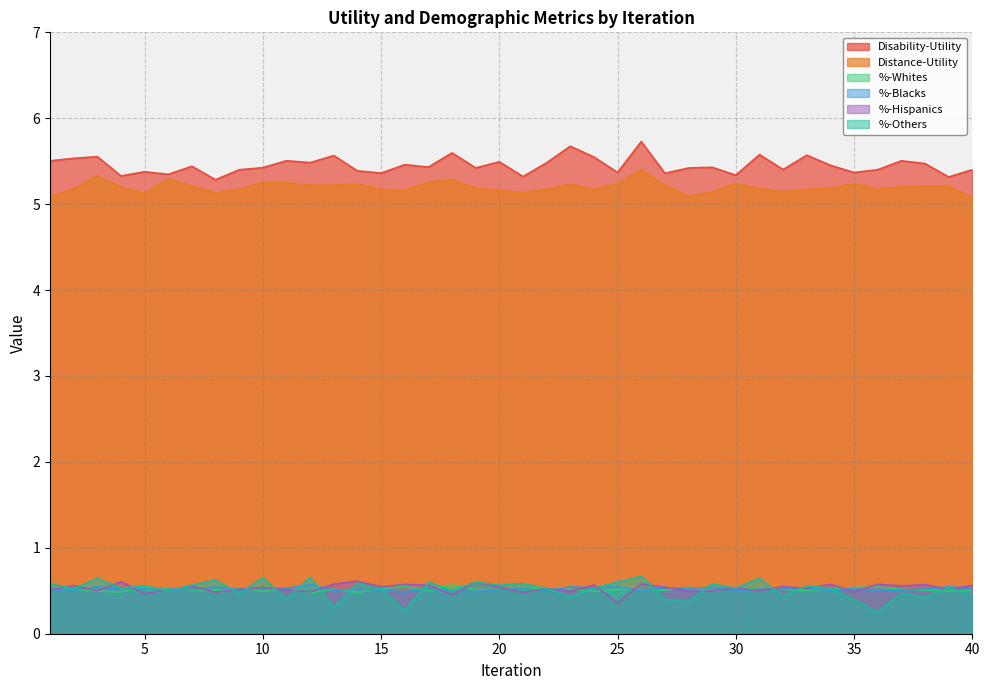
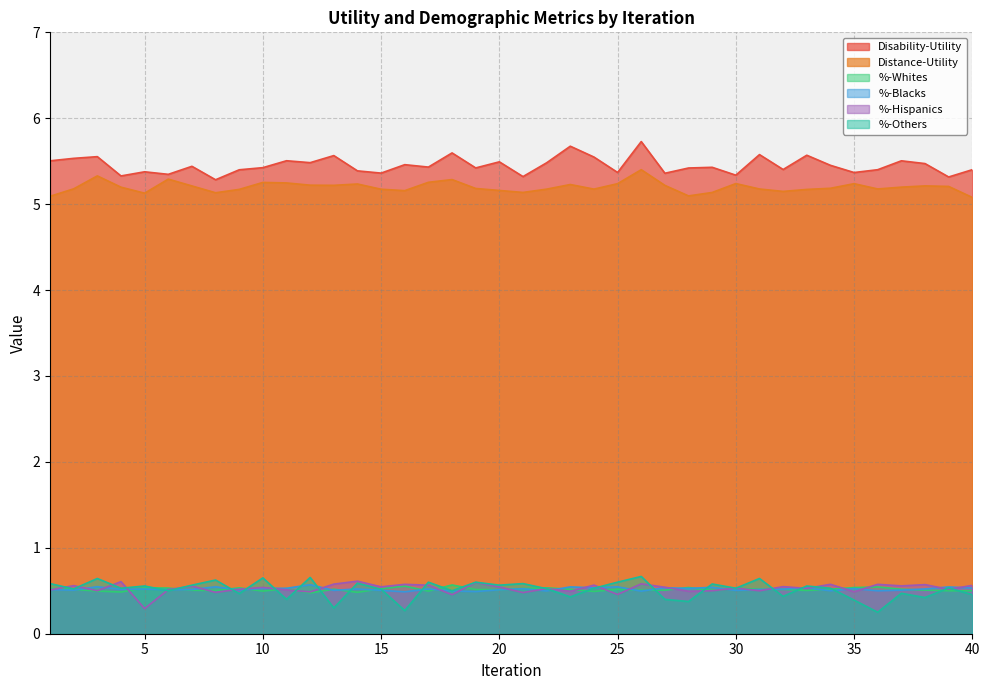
%-Hispanics, 5: 0.5 -> 0.3
%-Hispanics, 25: 0.4 -> 0.5
